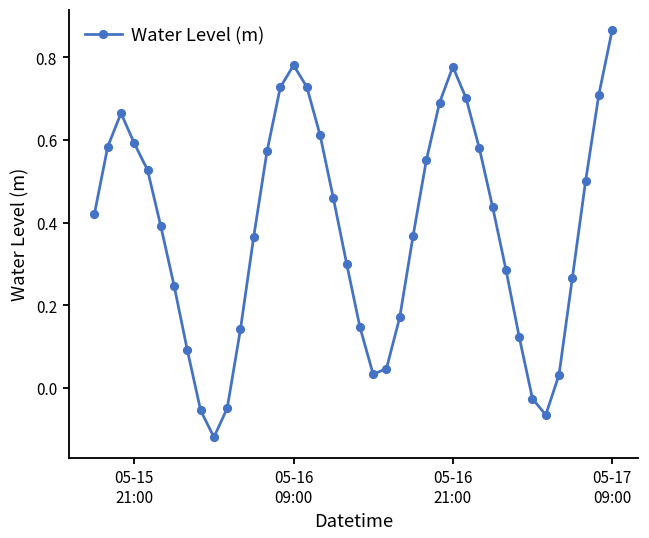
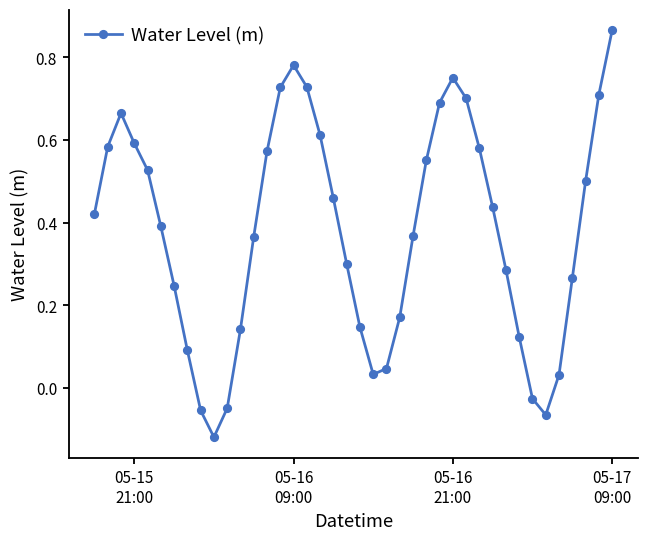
05-16 21:00: 0.78 -> 0.75
